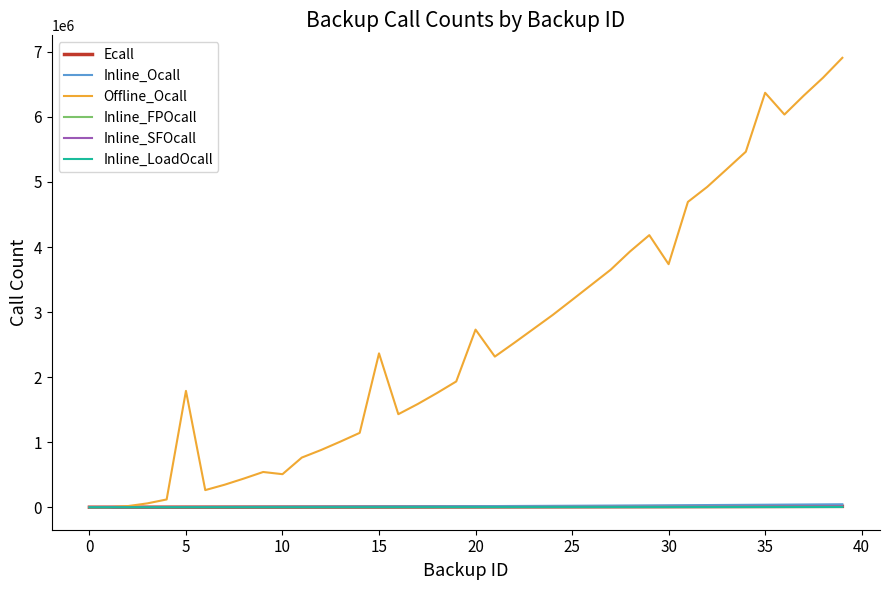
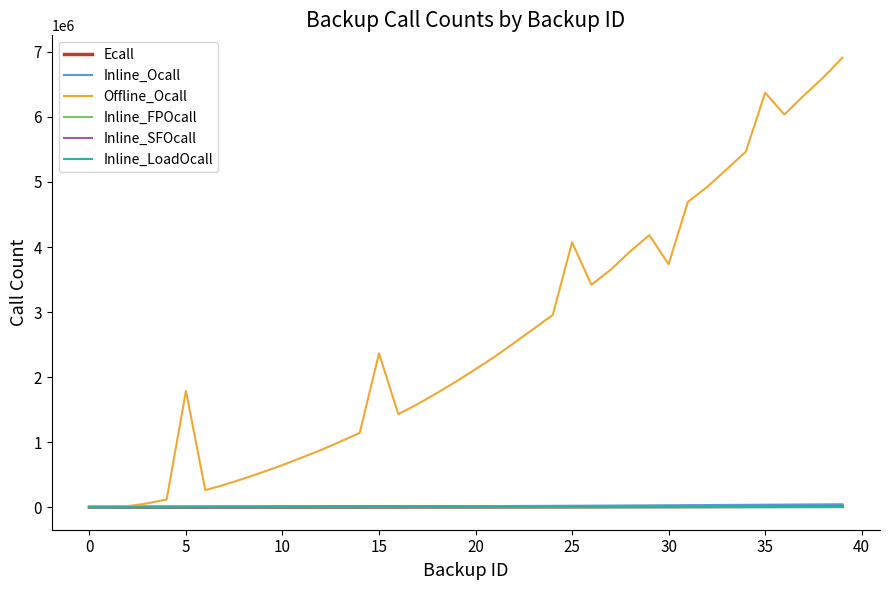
Offline_Ocall, 10: 500000 -> 600000
Offline_Ocall, 20: 2700000 -> 2100000
Offline_Ocall, 25: 3200000 -> 4100000
